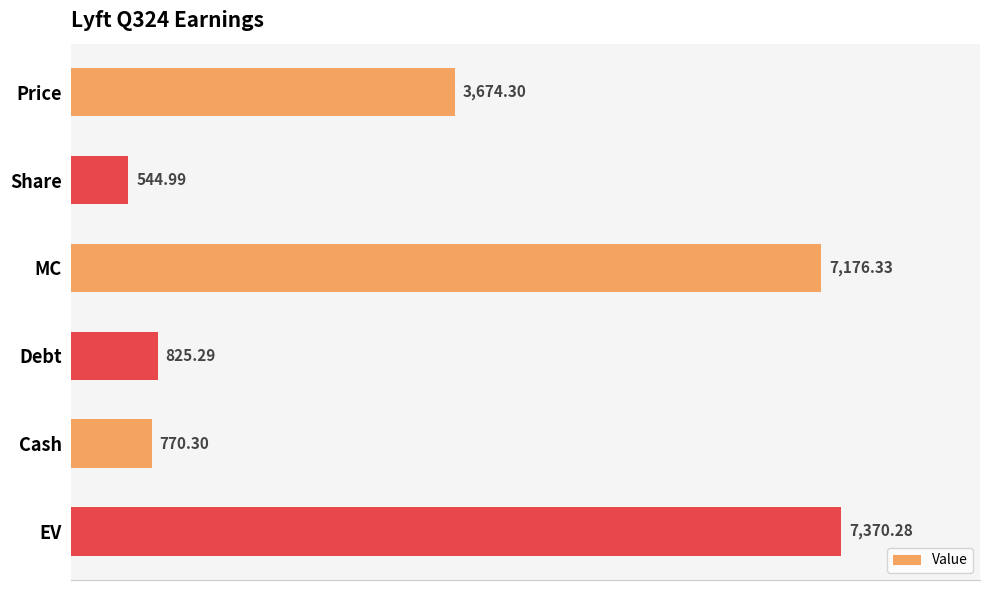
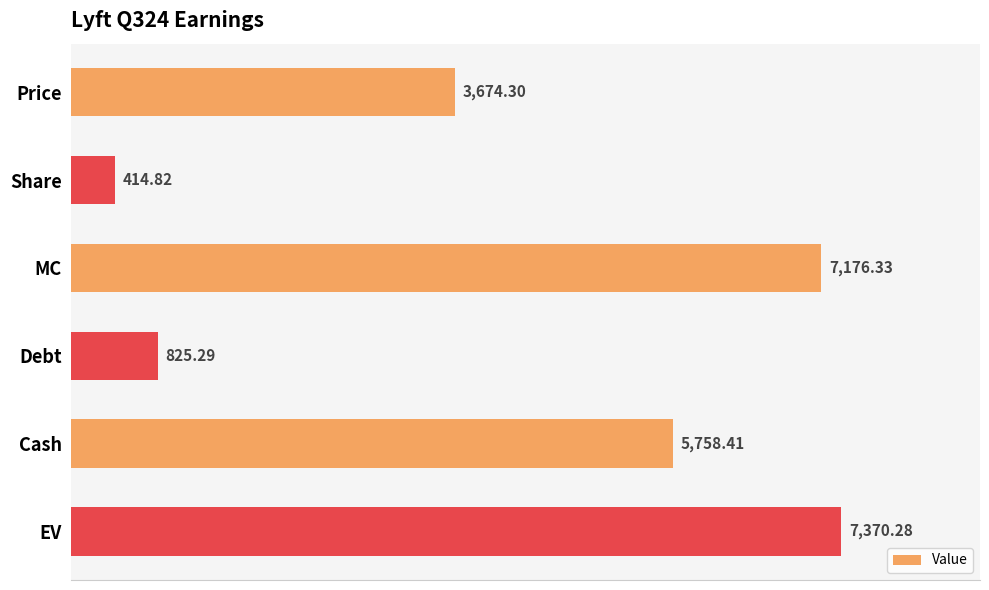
Share: 544.99 -> 414.82
Cash: 770.30 -> 5,758.41
